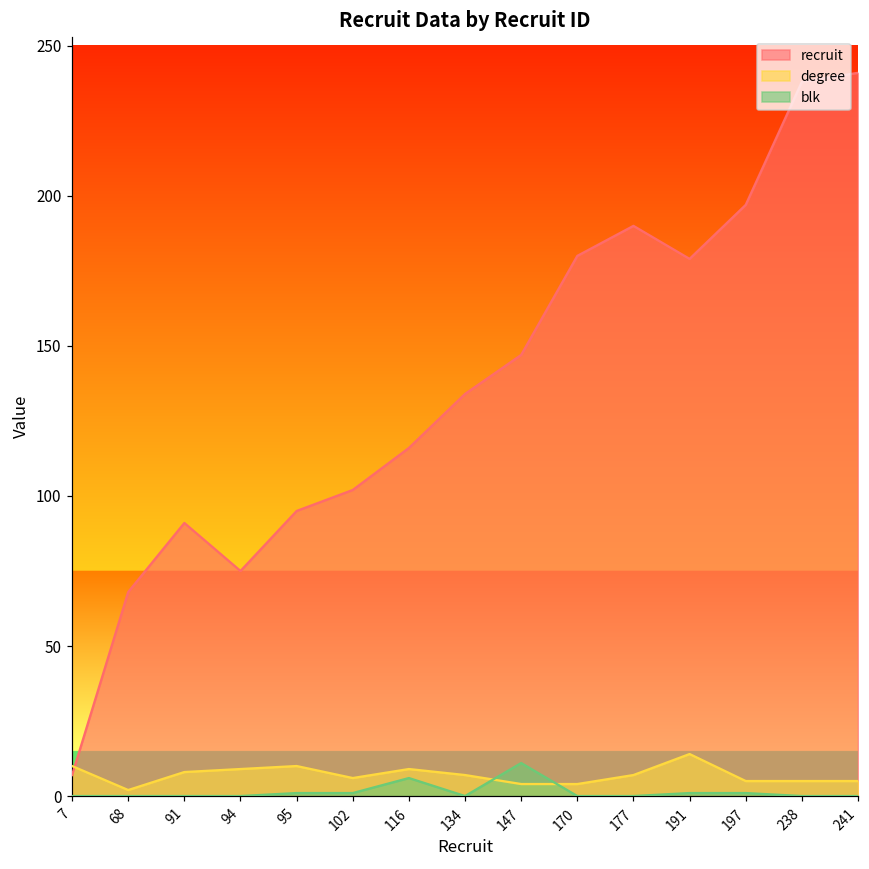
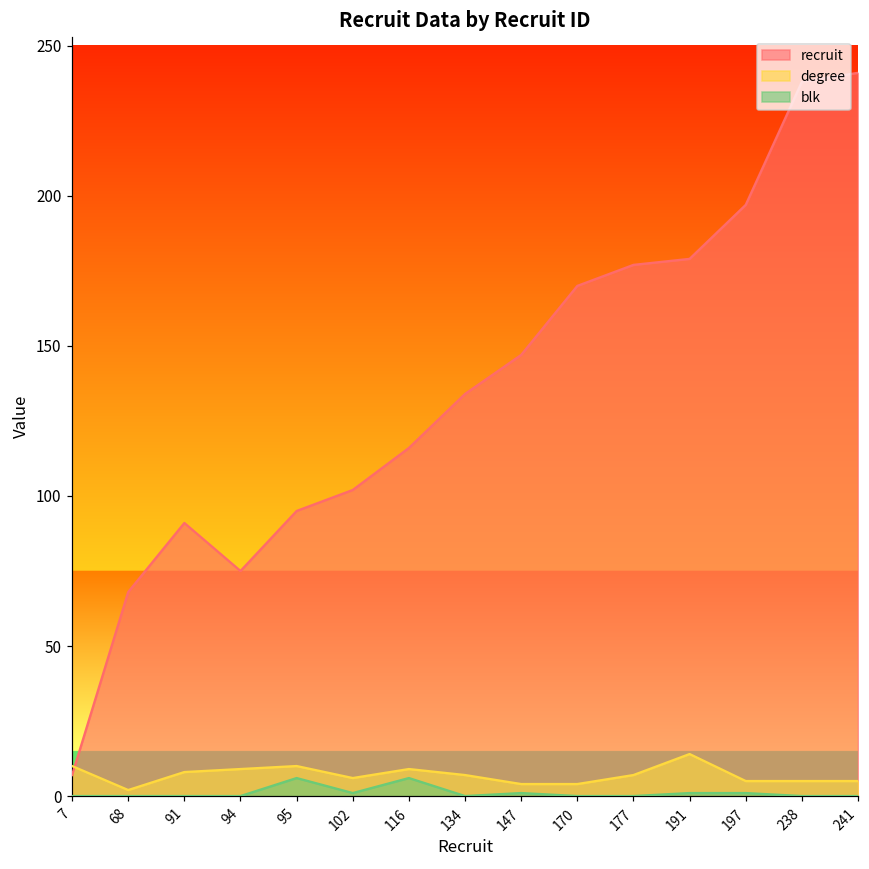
blk, 95: 1 -> 6
blk, 147: 11 -> 1
recruit, 170: 180 -> 170
recruit, 177: 190 -> 177
